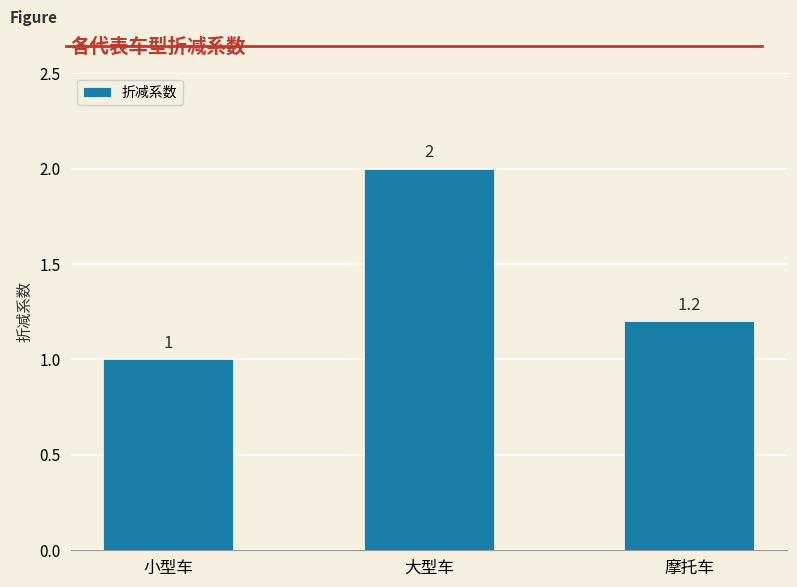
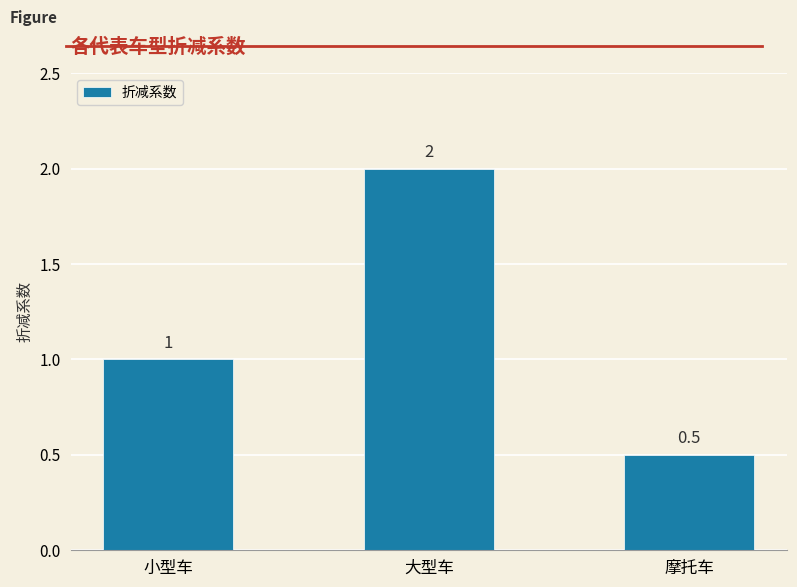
摩托车: 1.2 -> 0.5
